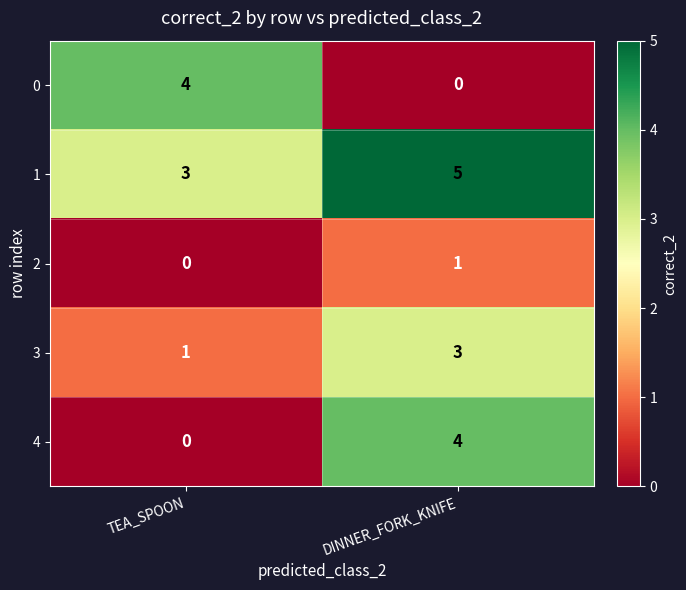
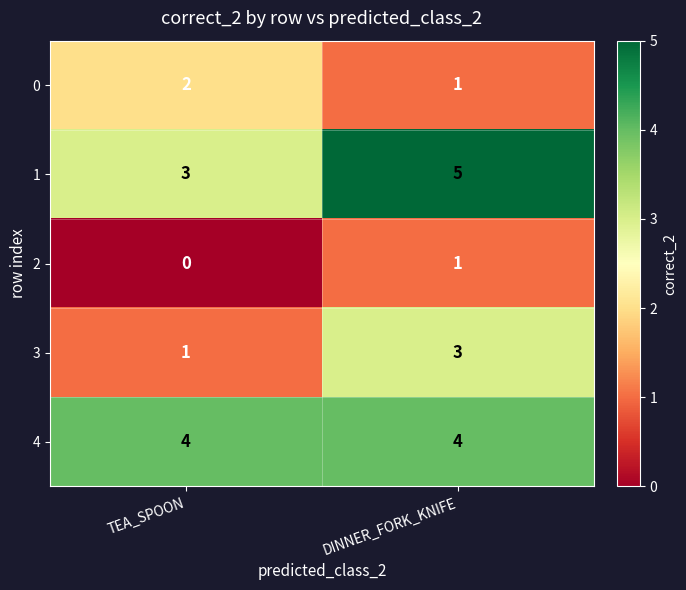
0, TEA_SPOON: 4 -> 2
0, DINNER_FORK_KNIFE: 0 -> 1
4, TEA_SPOON: 0 -> 4
